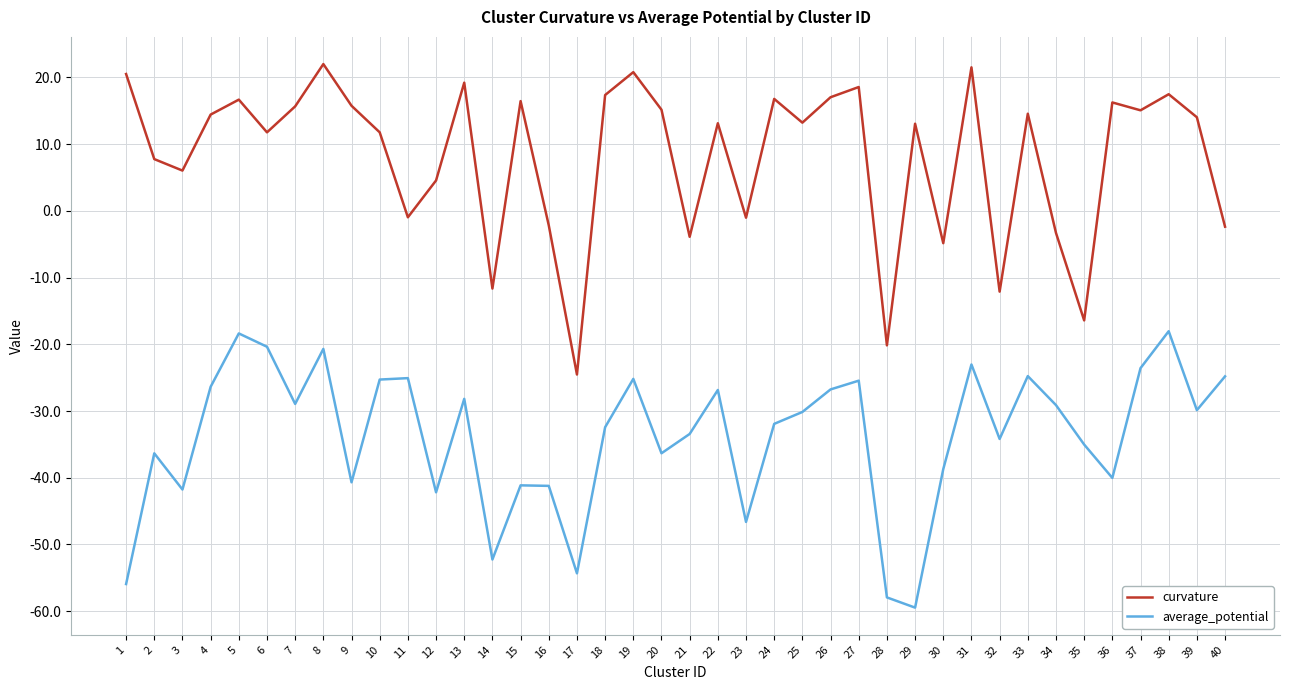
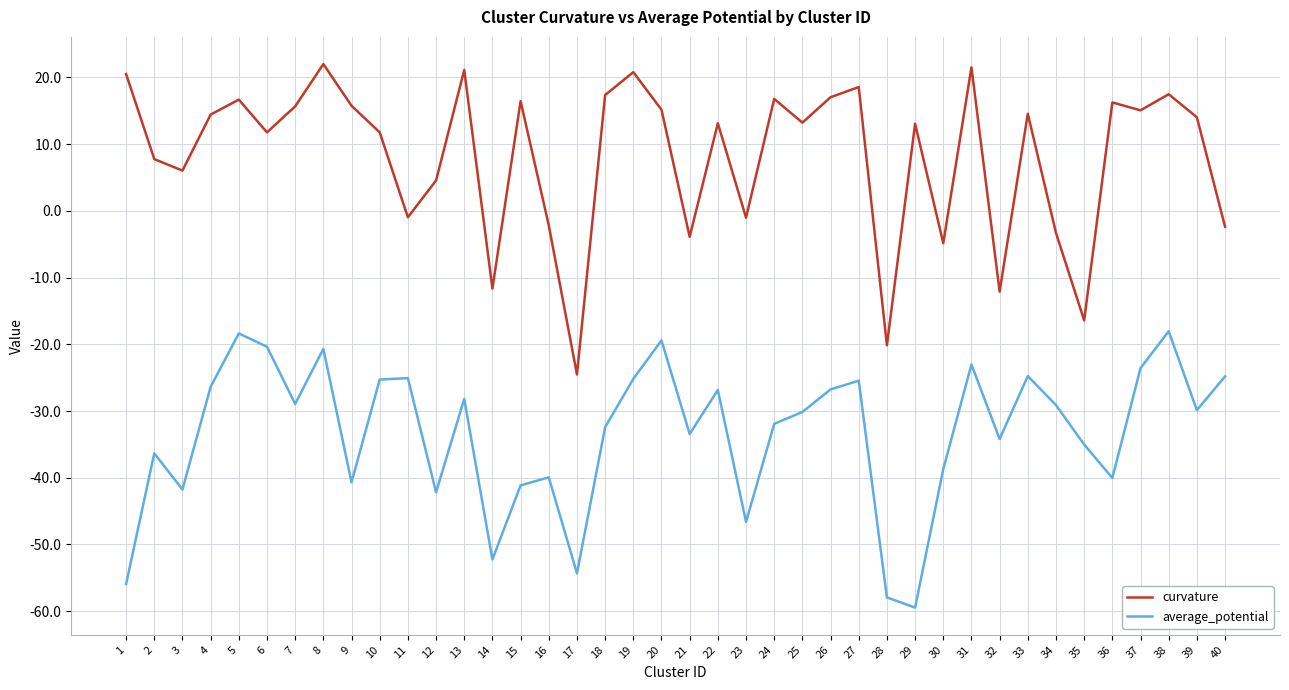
curvature, 13: 19 -> 21
average_potential, 16: -41 -> -40
average_potential, 20: -36 -> -19
